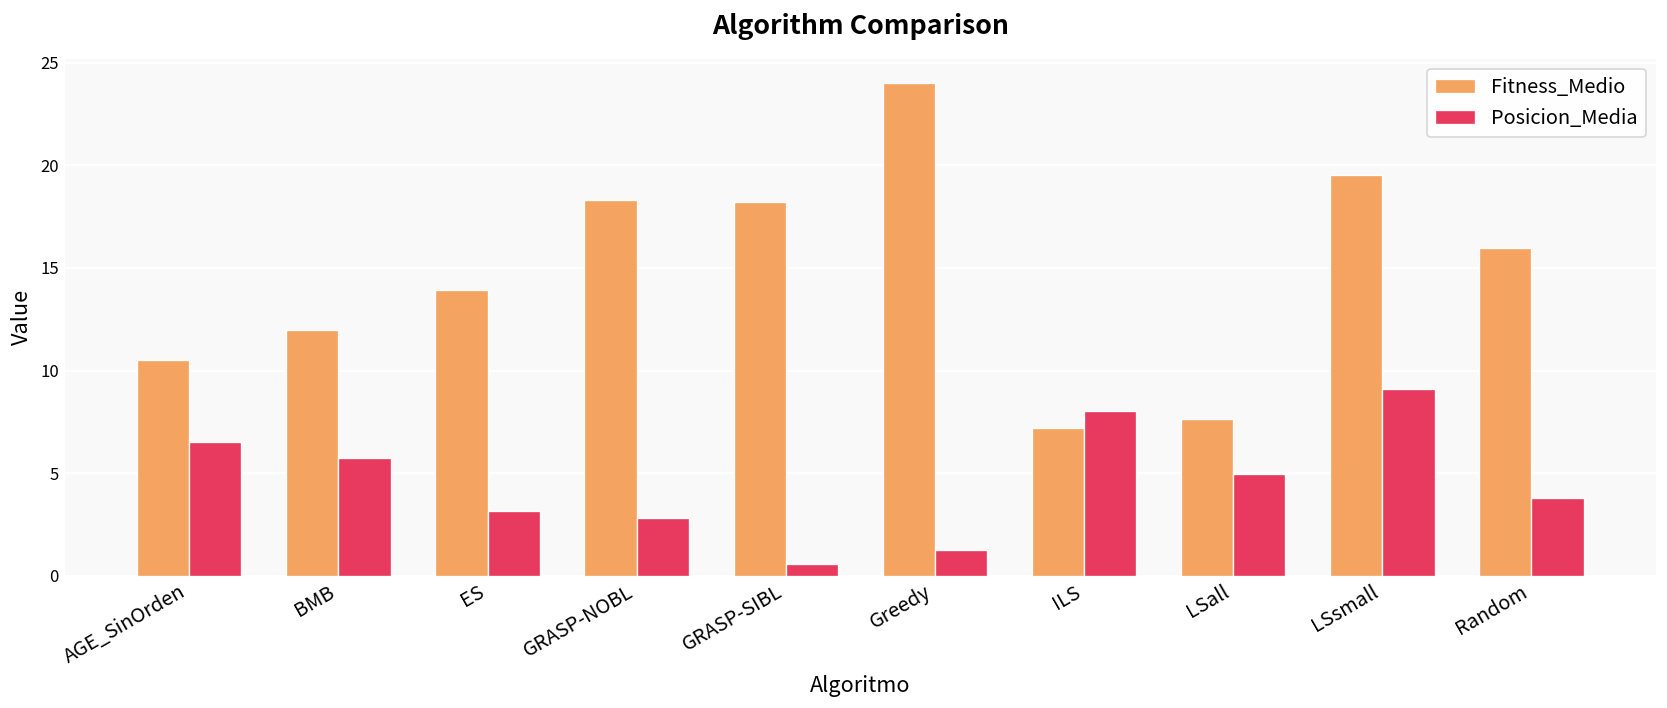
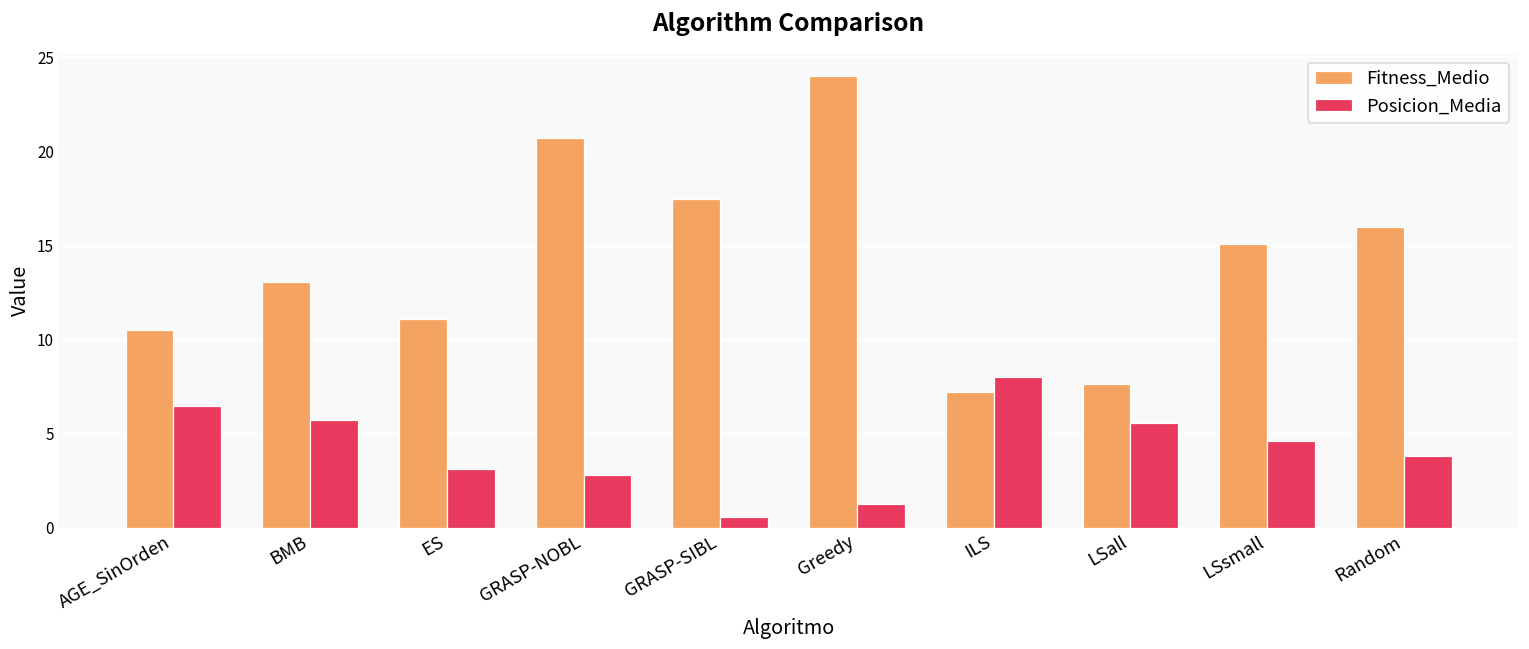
Fitness_Medio, BMB: 12.0 -> 13.1
Fitness_Medio, ES: 13.9 -> 11.1
Fitness_Medio, GRASP-NOBL: 18.3 -> 20.7
Fitness_Medio, GRASP-SIBL: 18.2 -> 17.5
Posicion_Media, LSall: 5.0 -> 5.6
Fitness_Medio, LSsmall: 19.6 -> 15.1
Posicion_Media, LSsmall: 9.1 -> 4.6
